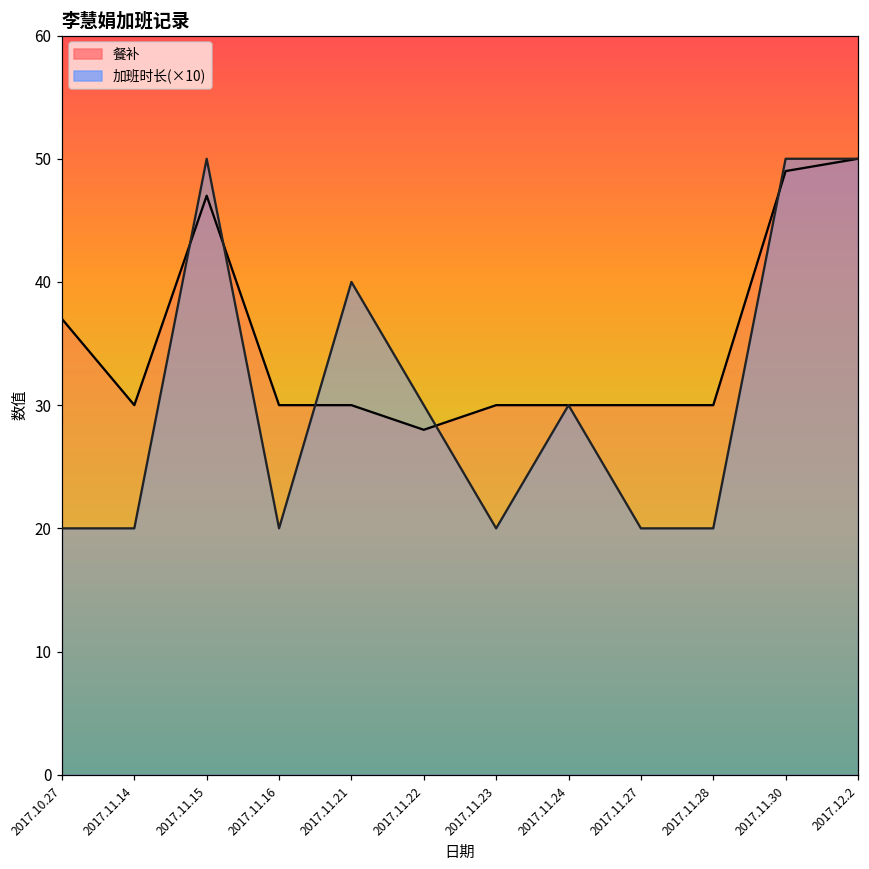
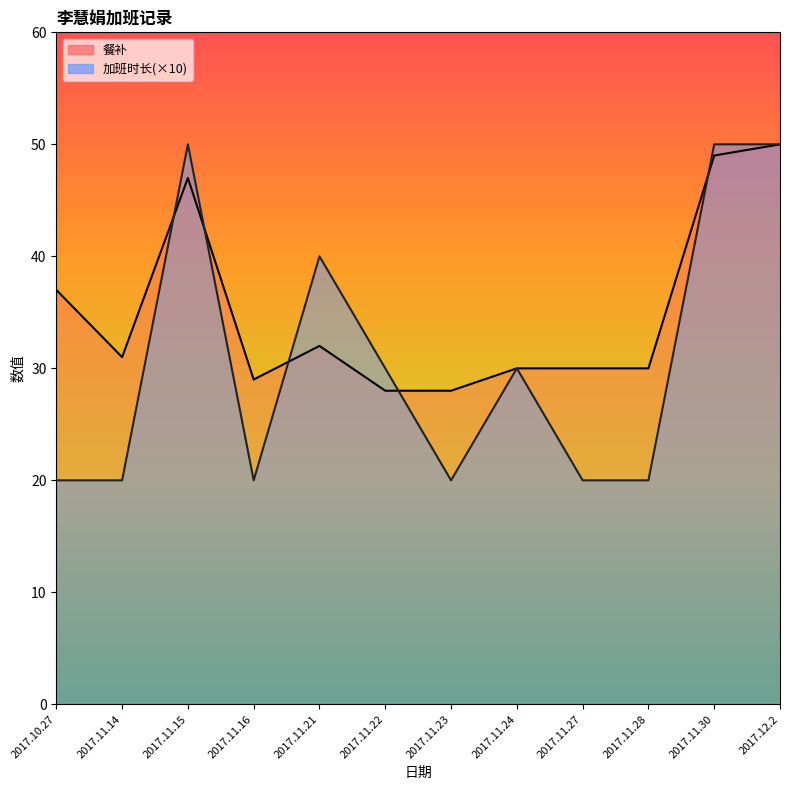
餐补, 2017.11.14: 30 -> 31
餐补, 2017.11.16: 30 -> 29
餐补, 2017.11.21: 30 -> 32
餐补, 2017.11.23: 30 -> 28
